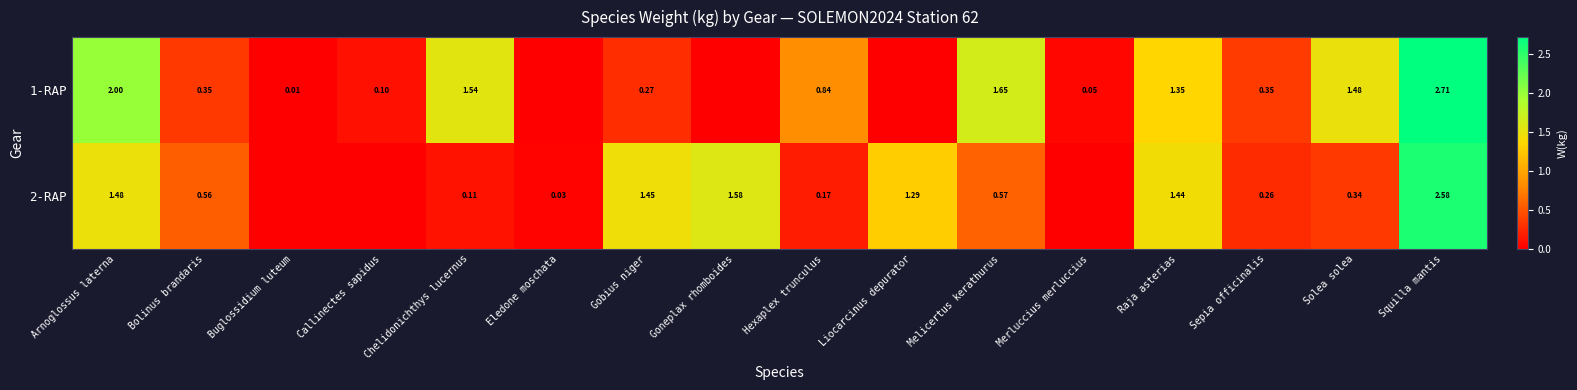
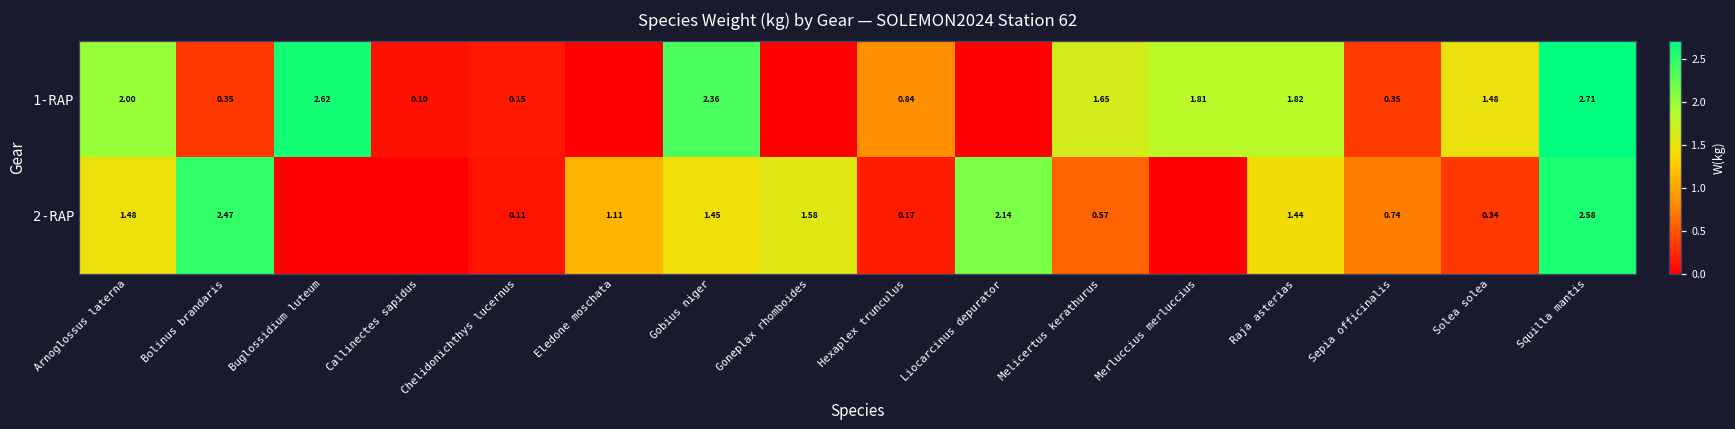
1-RAP, Buglossidium luteum: 0.01 -> 2.62
1-RAP, Chelidonichthys lucernus: 1.54 -> 0.15
1-RAP, Gobius niger: 0.27 -> 2.36
1-RAP, Merluccius merluccius: 0.05 -> 1.81
1-RAP, Raja asterias: 1.35 -> 1.82
2-RAP, Bolinus brandaris: 0.56 -> 2.47
2-RAP, Eledone moschata: 0.03 -> 1.11
2-RAP, Liocarcinus depurator: 1.29 -> 2.14
2-RAP, Sepia officinalis: 0.26 -> 0.74
